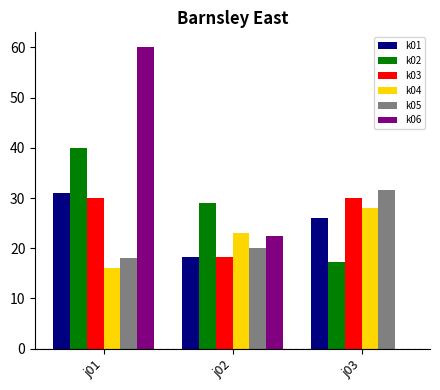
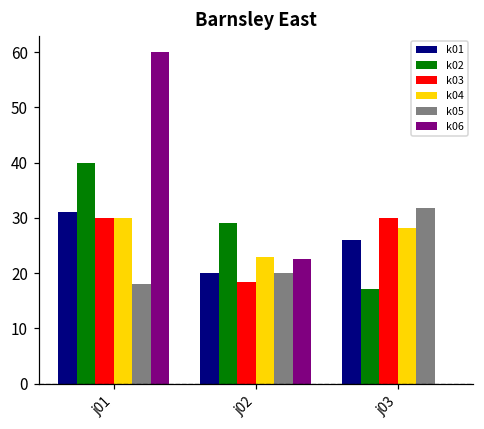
k04, j01: 16 -> 30
k01, j02: 18 -> 20
